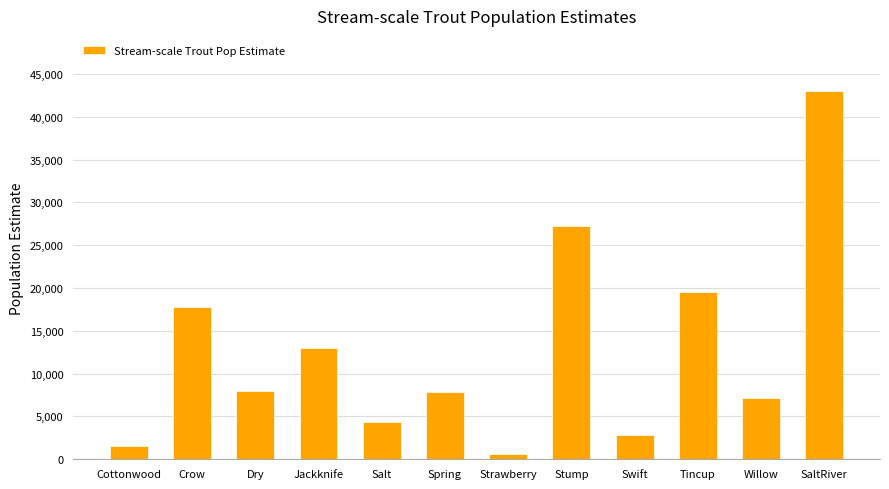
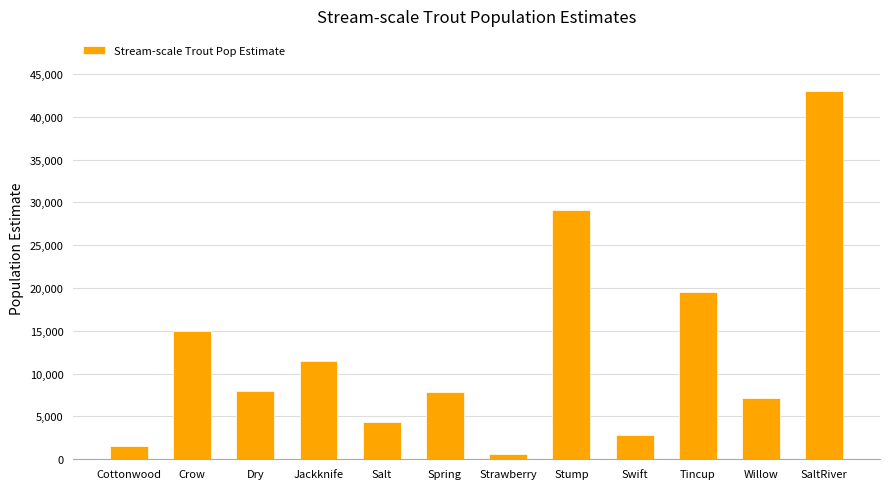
Crow: 18,000 -> 15,000
Jackknife: 13,000 -> 11,000
Stump: 27,000 -> 29,000
